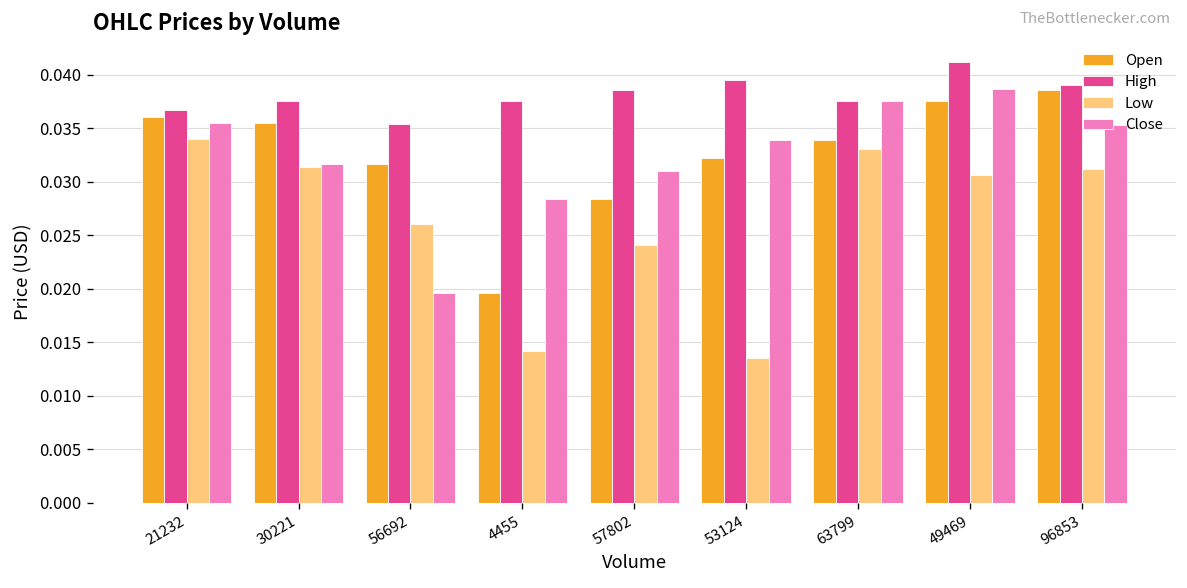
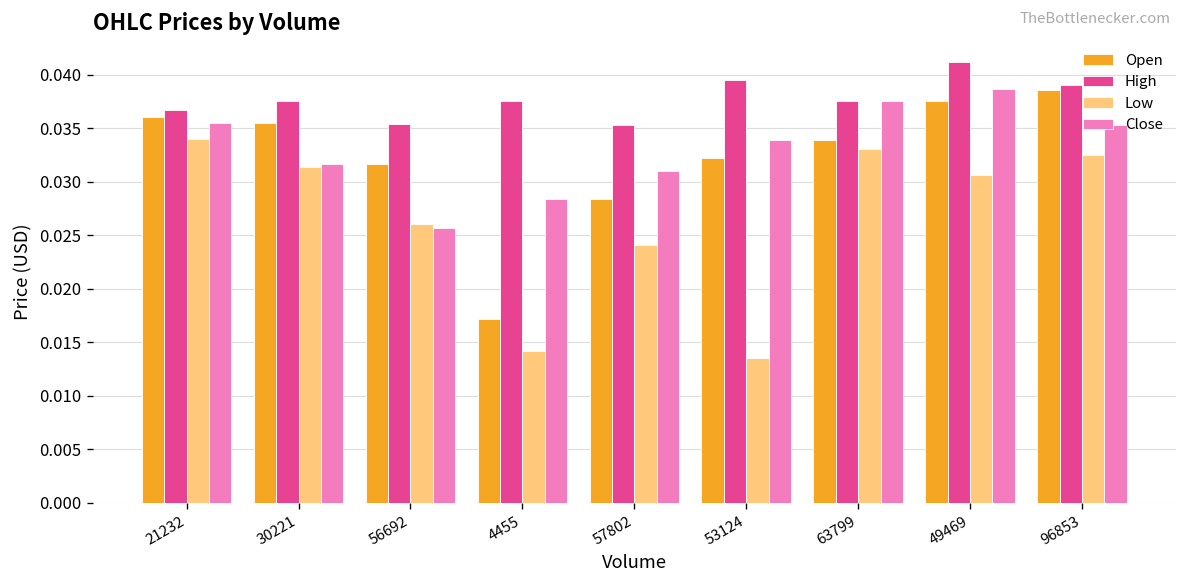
Close, 56692: 0.020 -> 0.026
Open, 4455: 0.020 -> 0.017
High, 57802: 0.039 -> 0.035
Low, 96853: 0.031 -> 0.033
